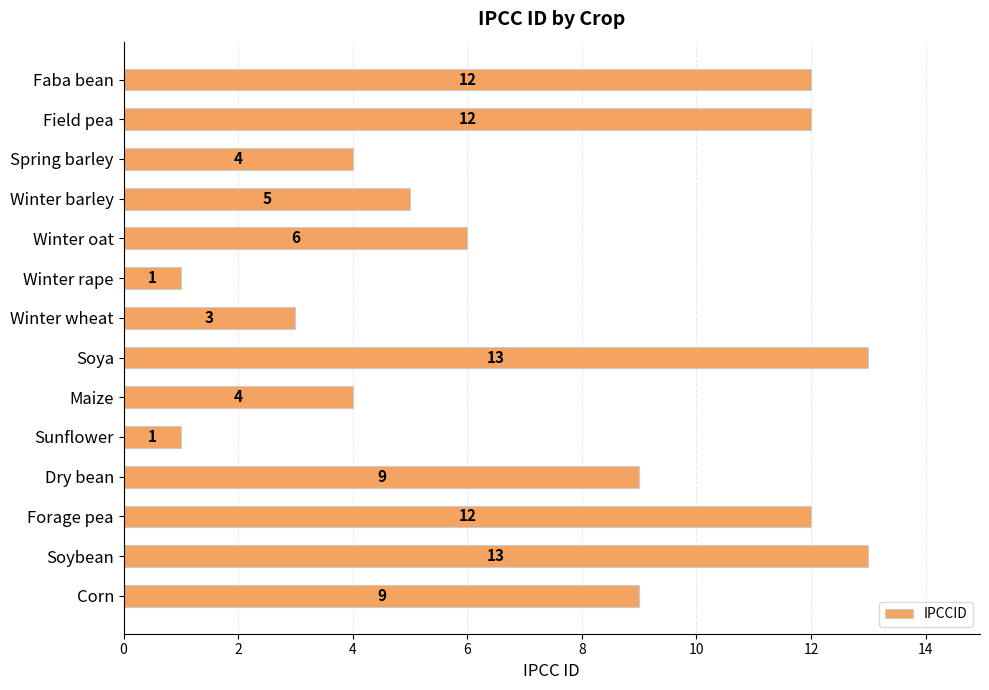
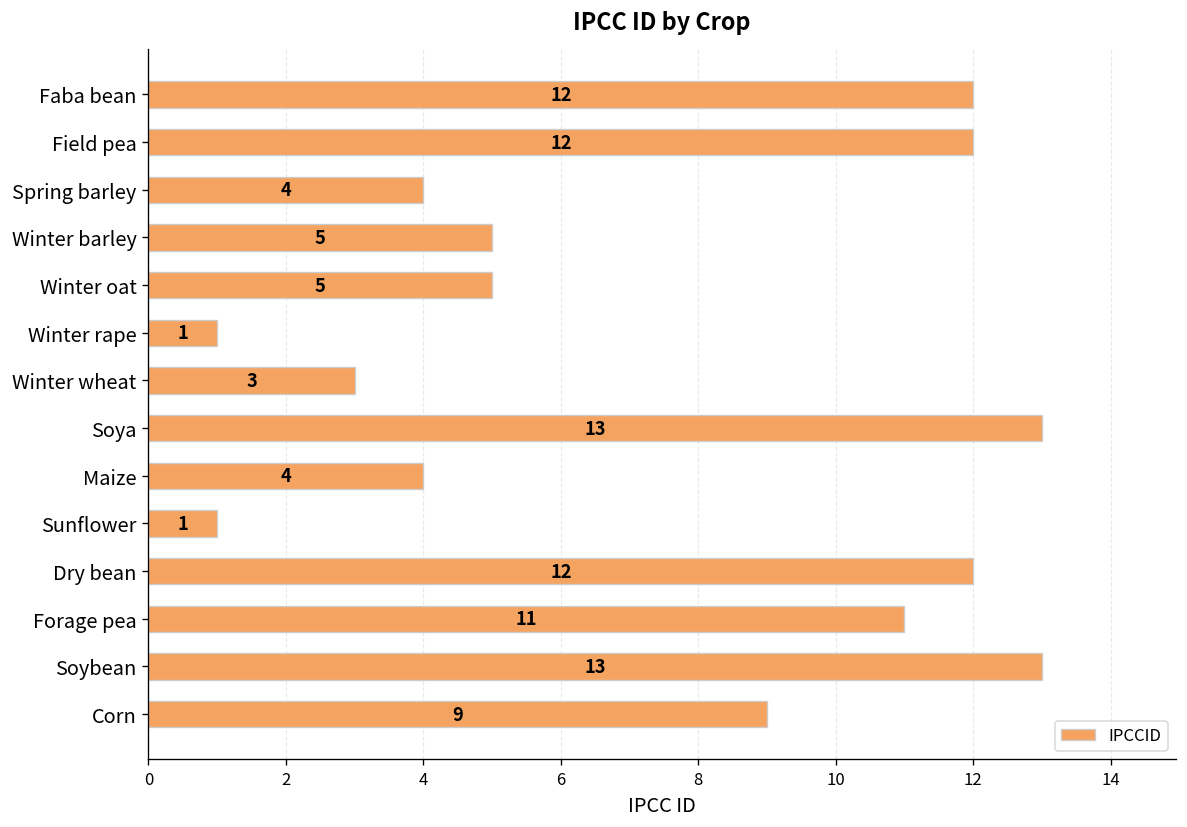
Winter oat: 6 -> 5
Dry bean: 9 -> 12
Forage pea: 12 -> 11
